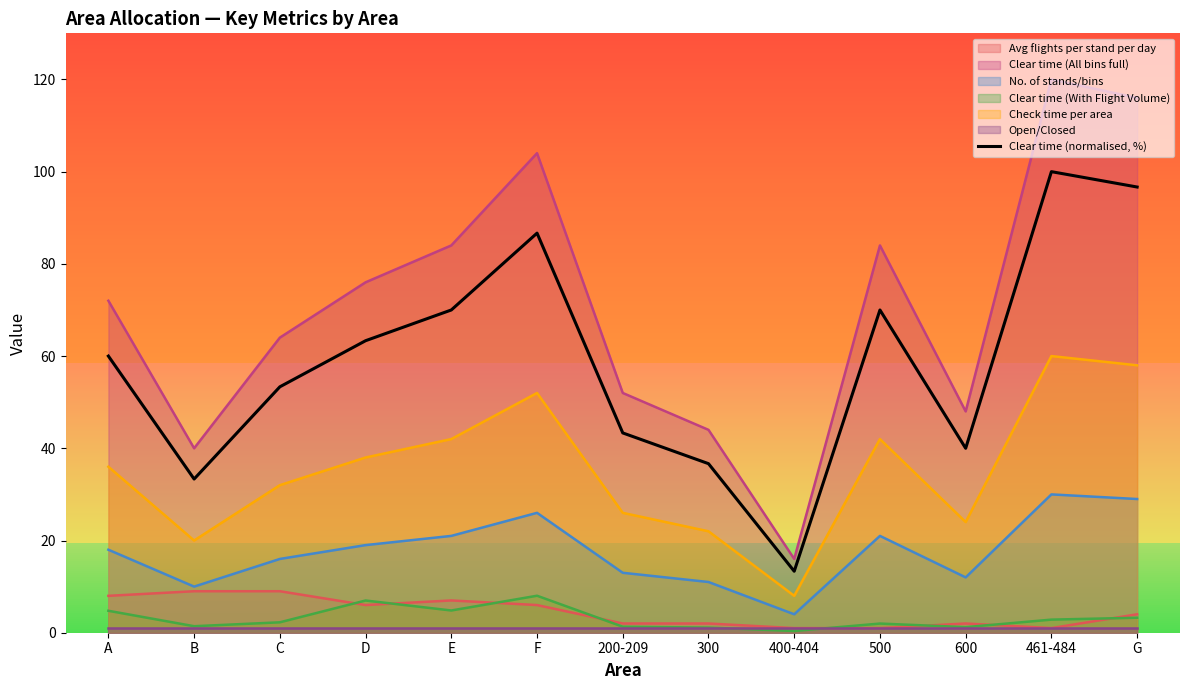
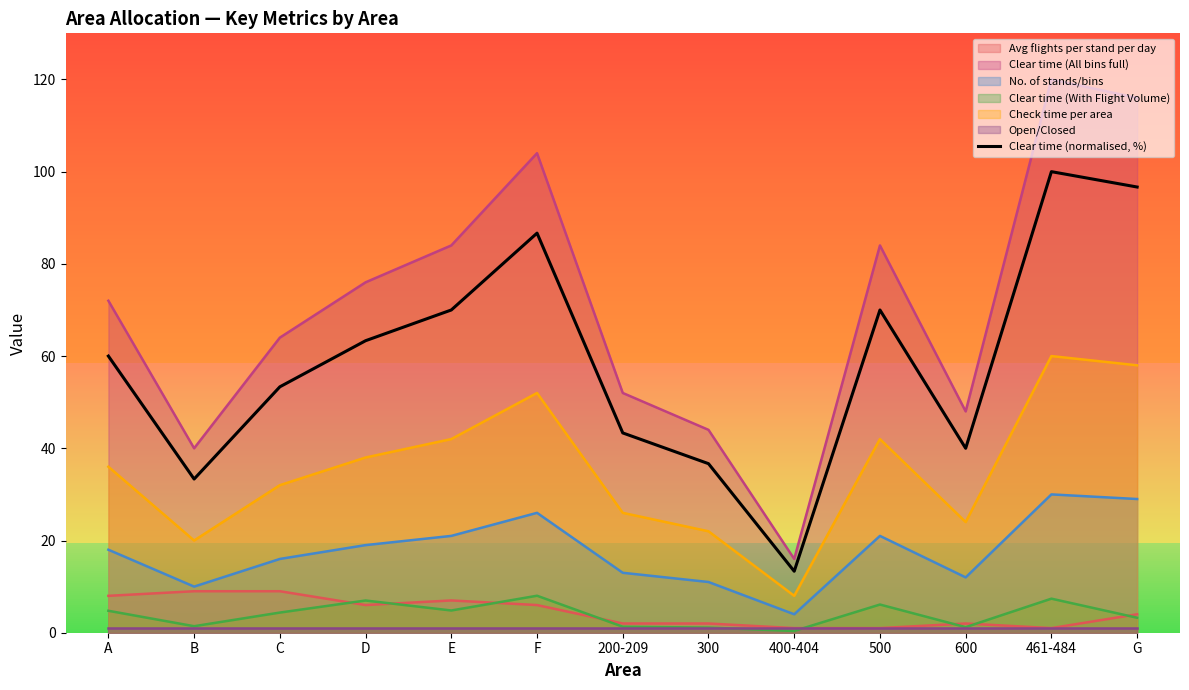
Clear time (With Flight Volume), C: 2 -> 4
Clear time (With Flight Volume), 500: 2 -> 6
Clear time (With Flight Volume), 461-484: 3 -> 7
